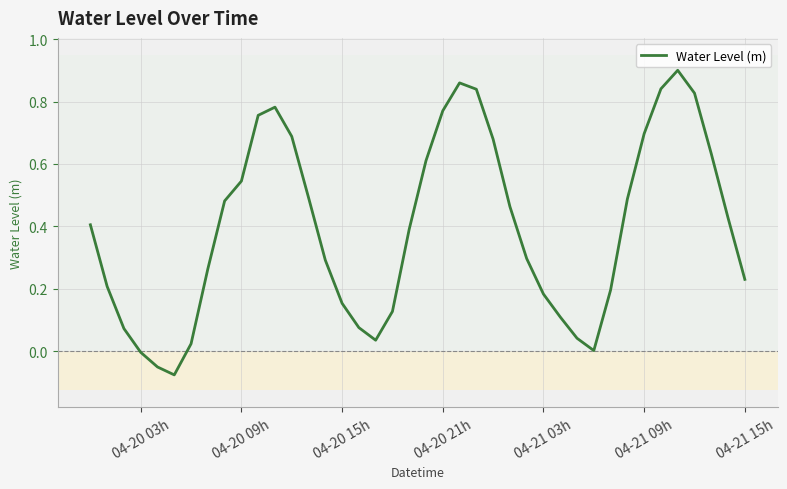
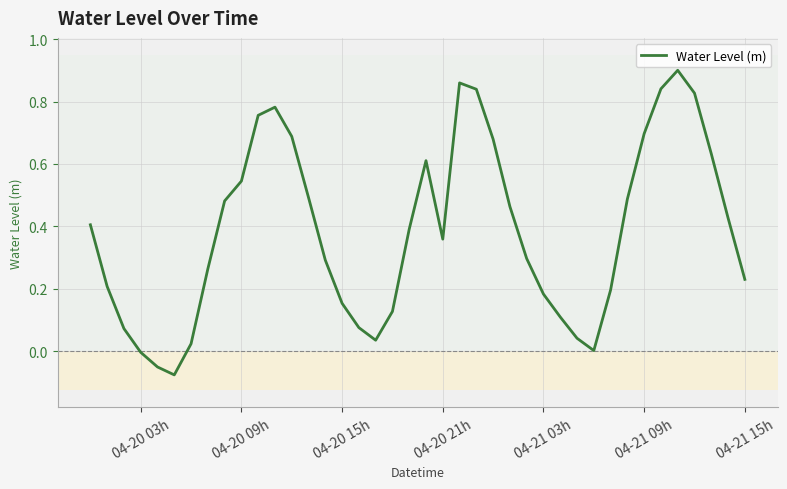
04-20 21h: 0.77 -> 0.36
